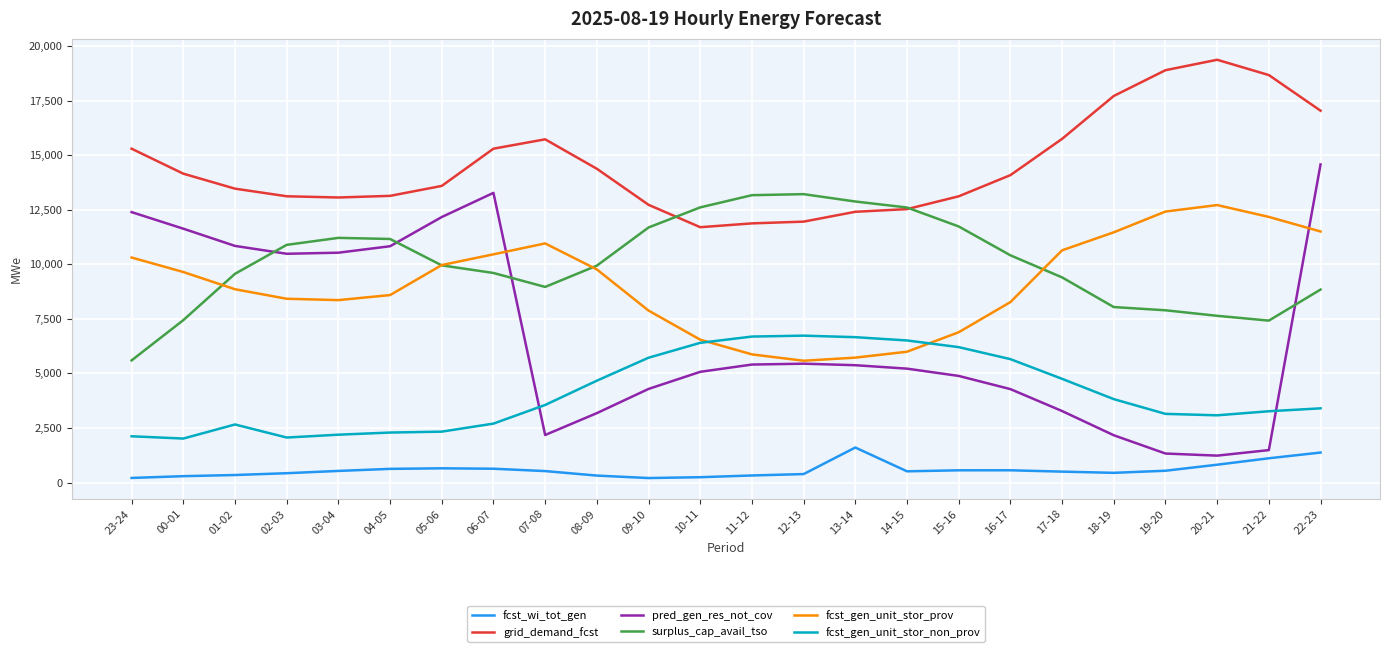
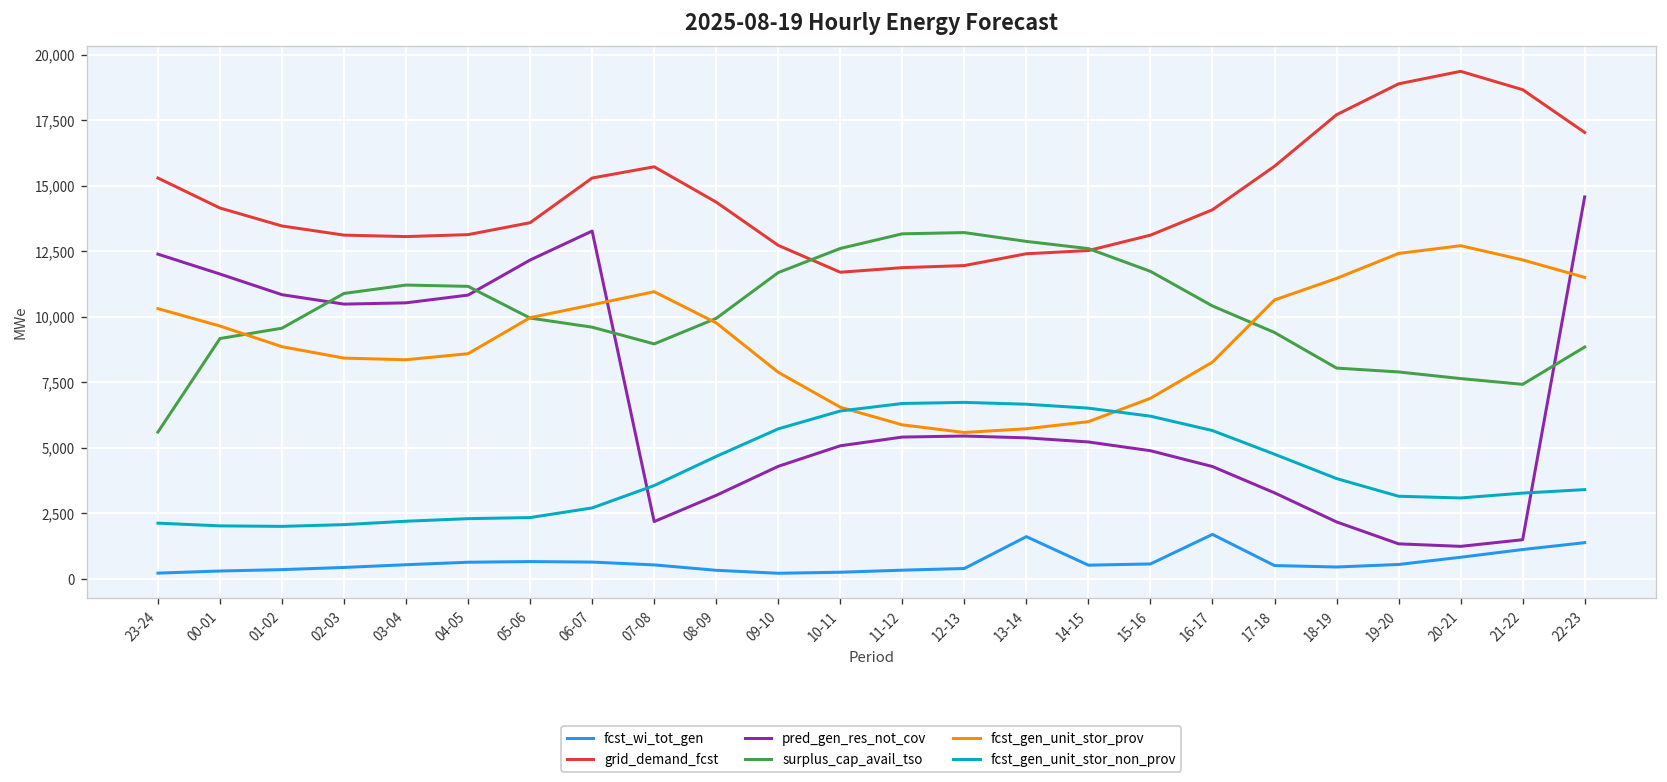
surplus_cap_avail_tso, 00-01: 7,400 -> 9,200
fcst_gen_unit_stor_non_prov, 01-02: 2,700 -> 2,000
fcst_wi_tot_gen, 16-17: 600 -> 1,700
